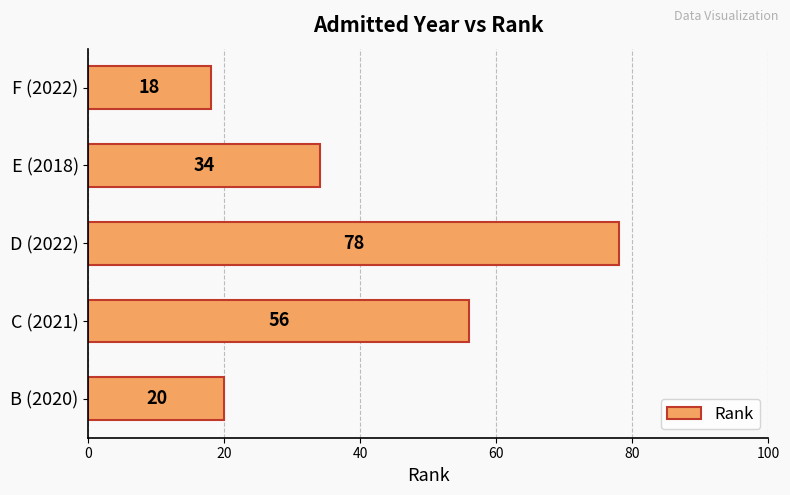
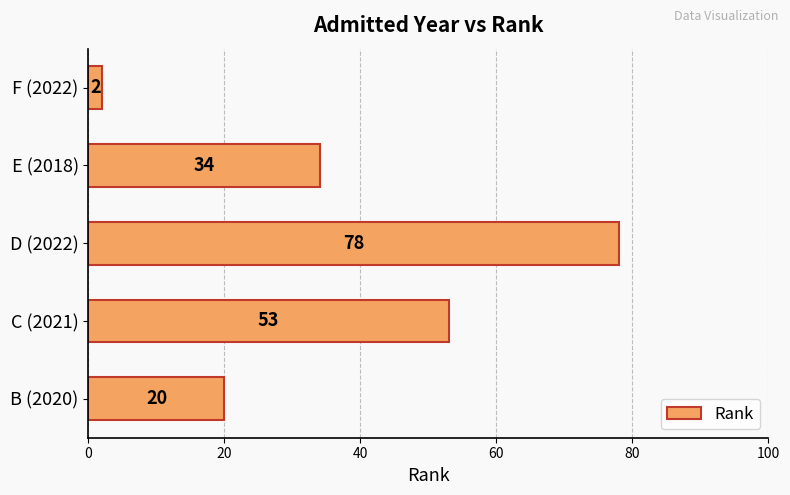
F (2022): 18 -> 2
C (2021): 56 -> 53
